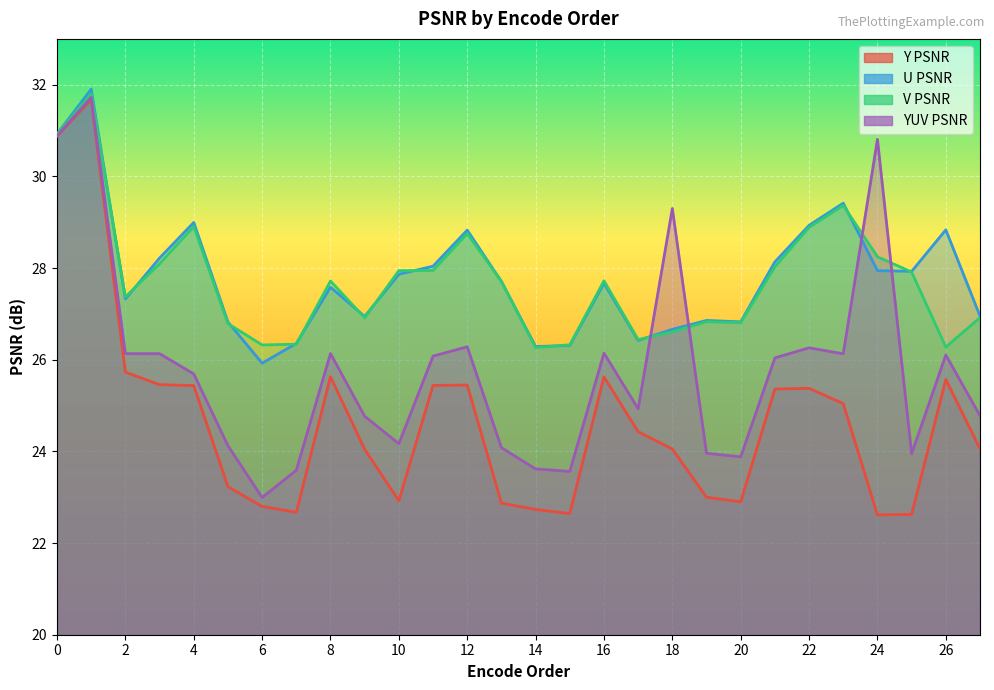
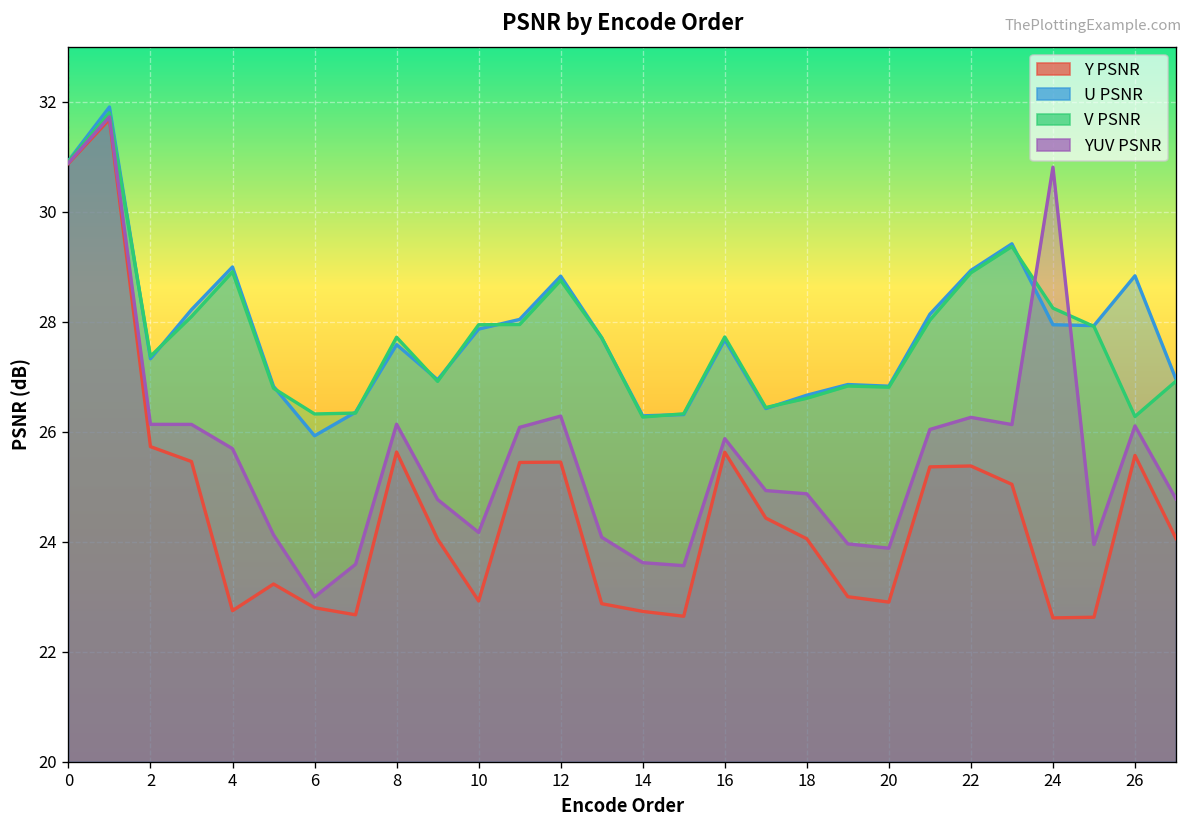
Y PSNR, 4: 25.4 -> 22.7
YUV PSNR, 16: 26.1 -> 25.9
YUV PSNR, 18: 29.3 -> 24.9
